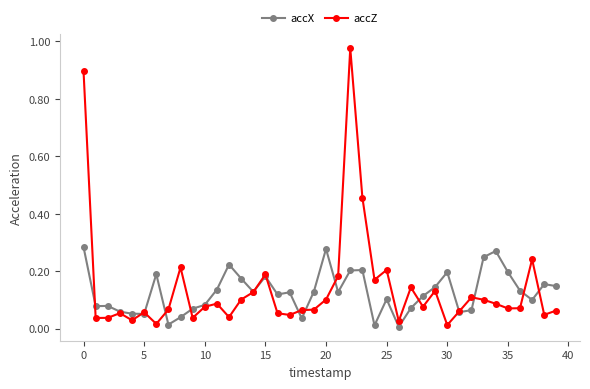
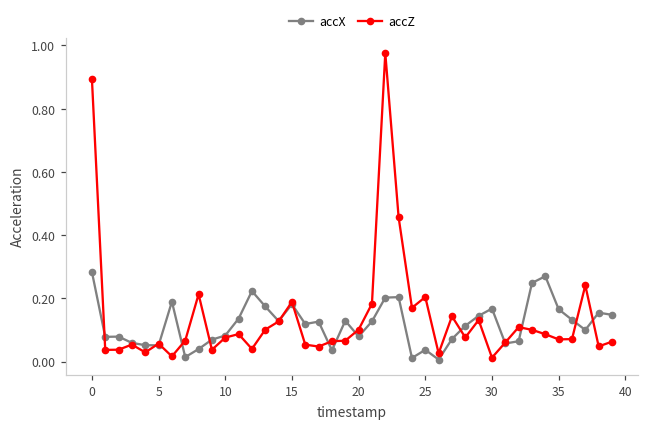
accX, 20: 0.28 -> 0.08
accX, 25: 0.10 -> 0.04
accX, 30: 0.20 -> 0.17
accX, 35: 0.20 -> 0.17
